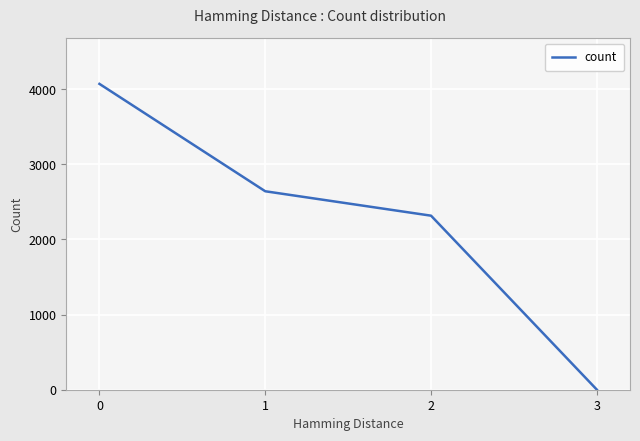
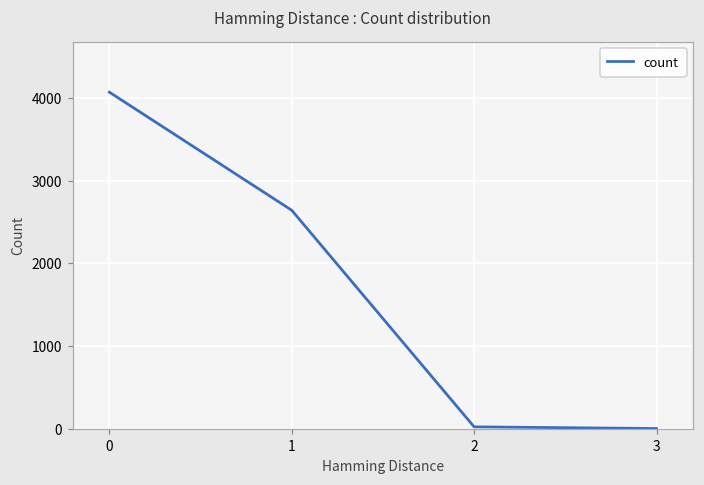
2: 2300 -> 0
